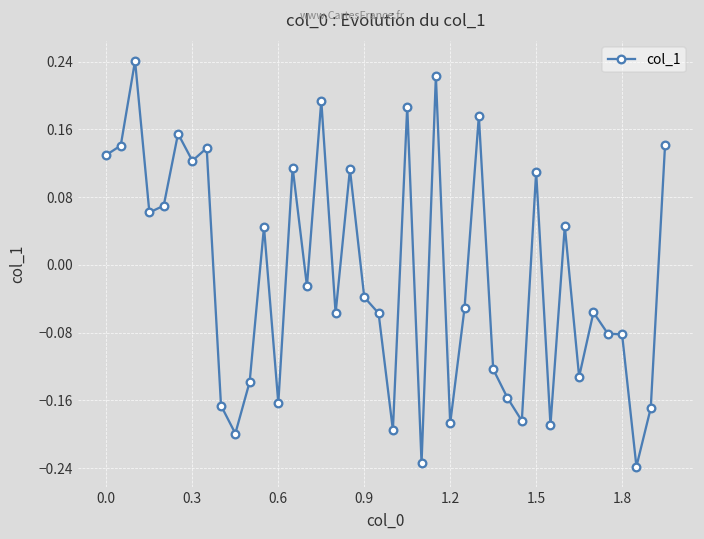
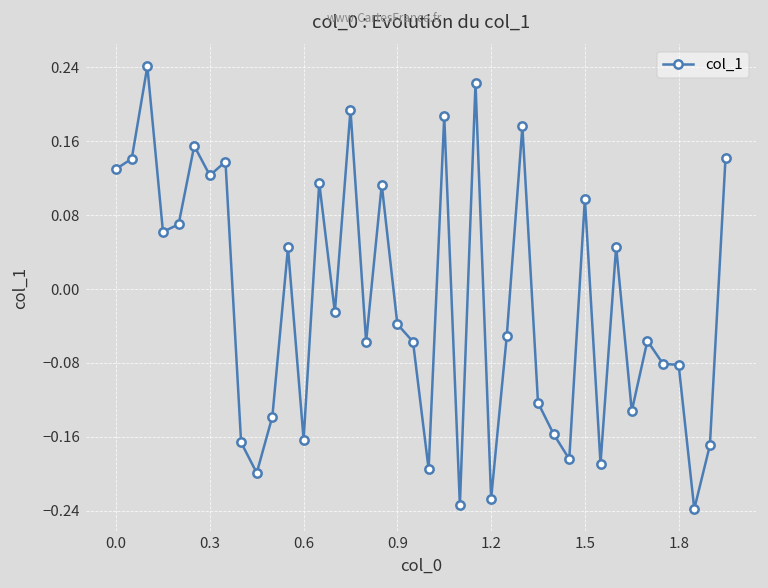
1.2: -0.19 -> -0.23
1.5: 0.11 -> 0.10
